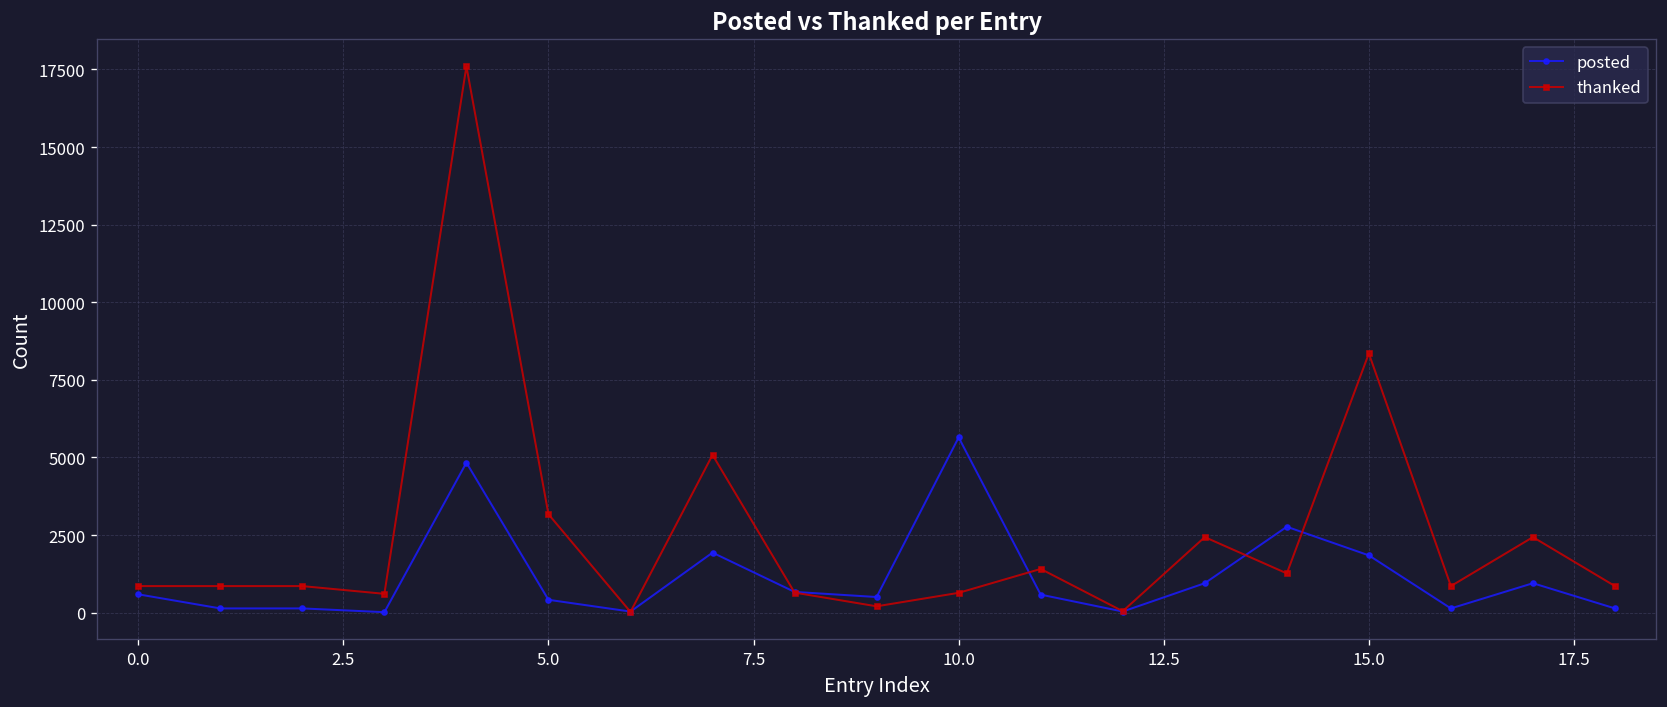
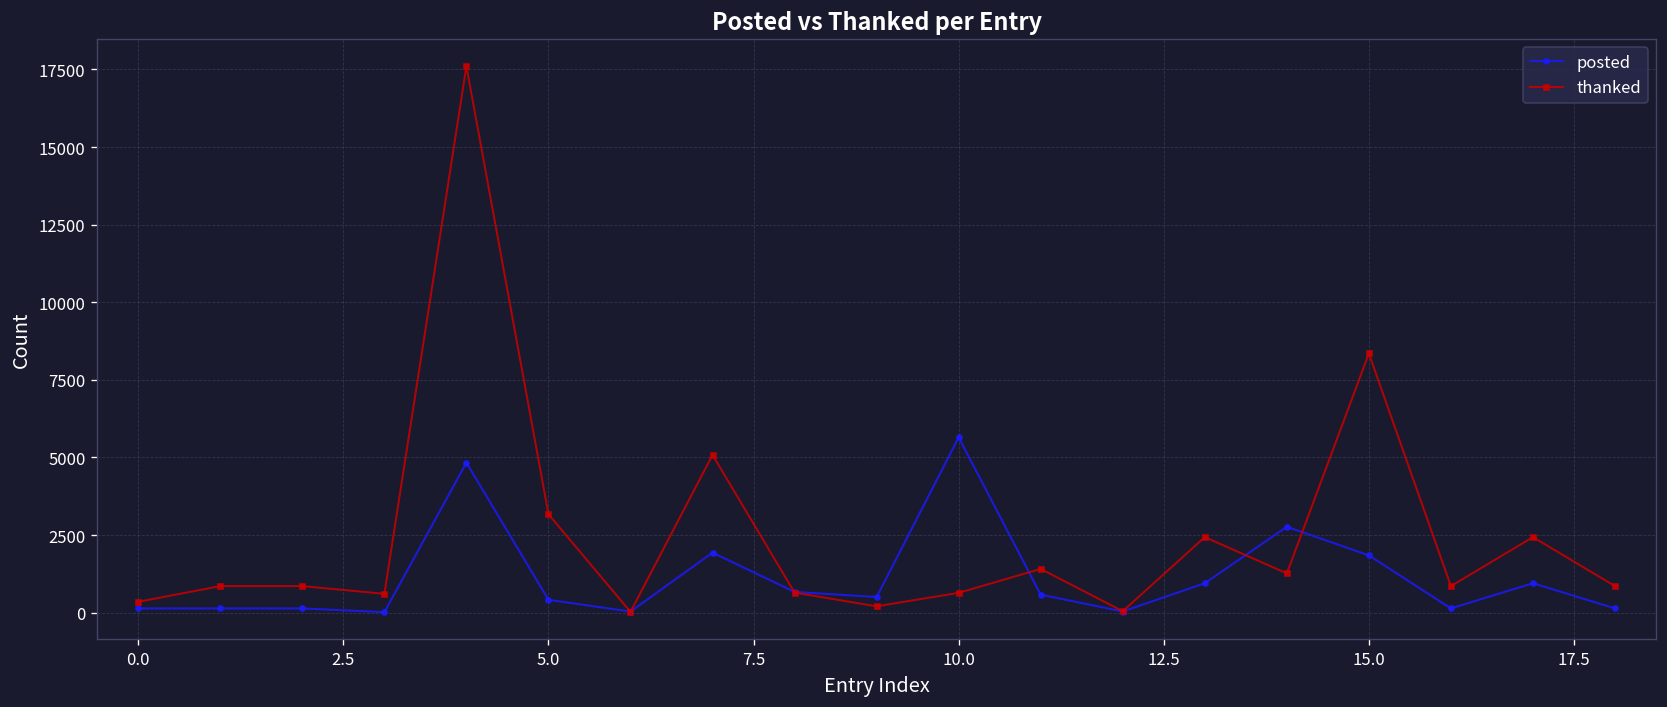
posted, 0.0: 600 -> 100
thanked, 0.0: 900 -> 400
